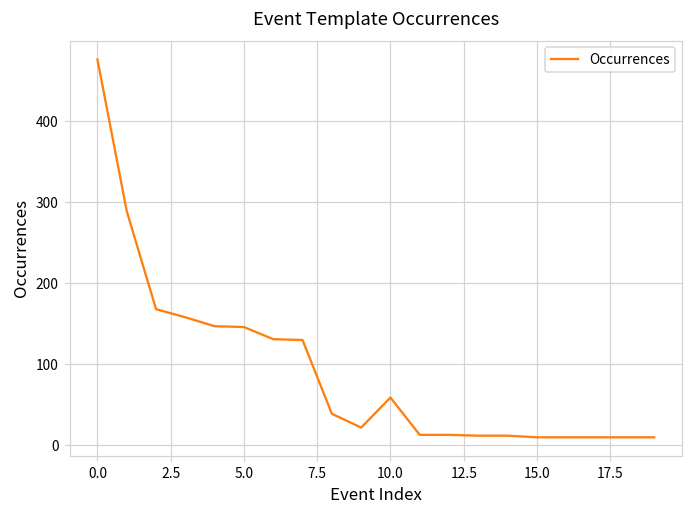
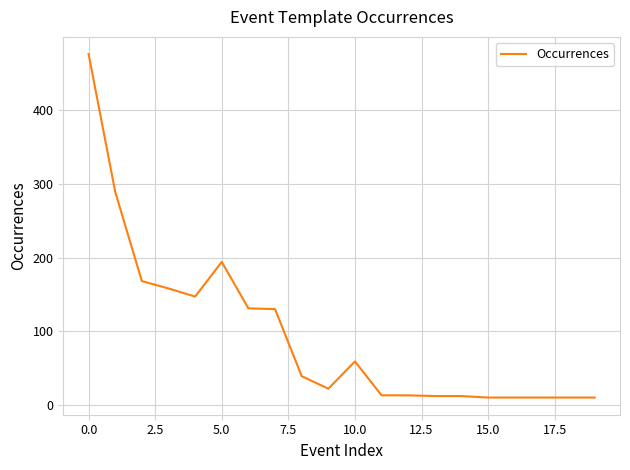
5.0: 150 -> 190
